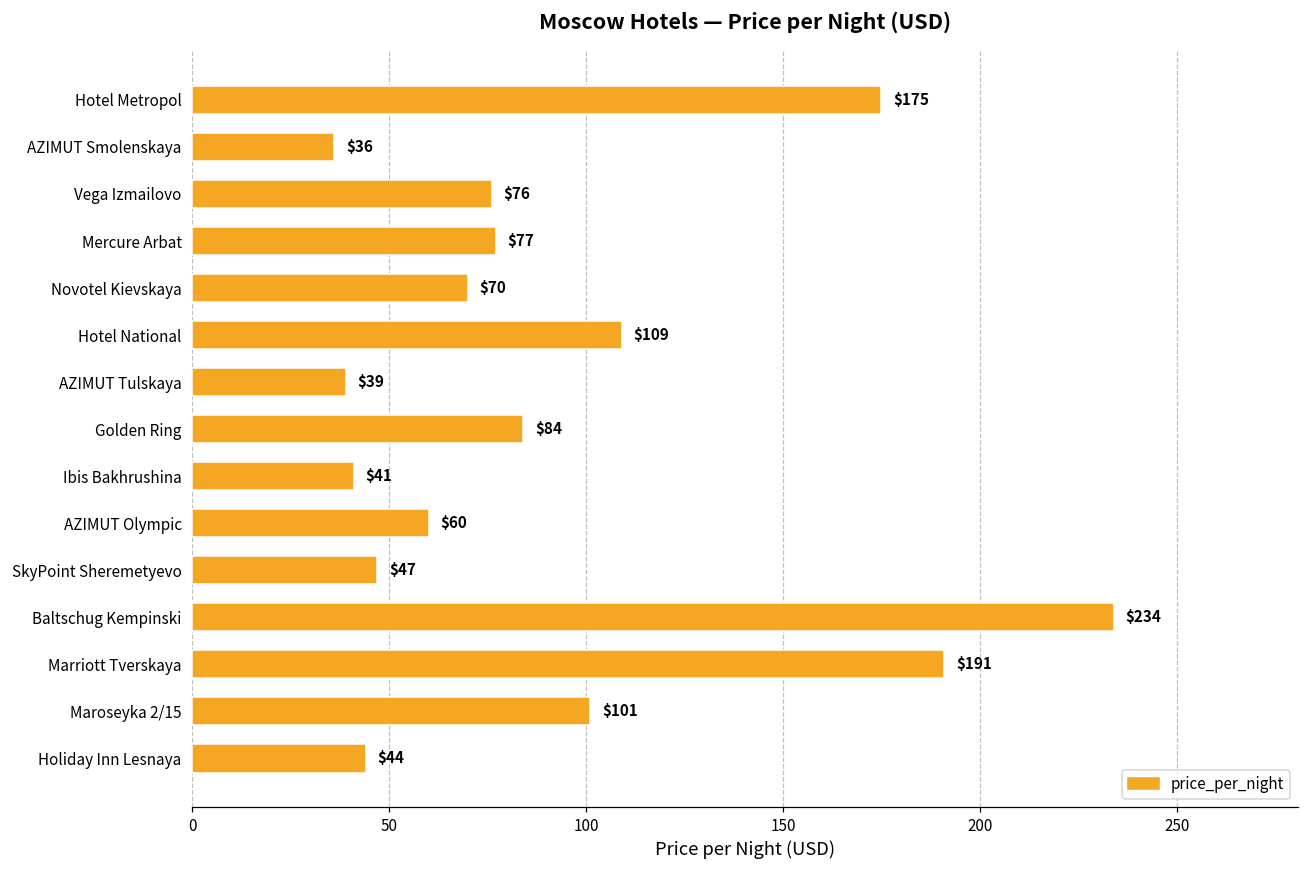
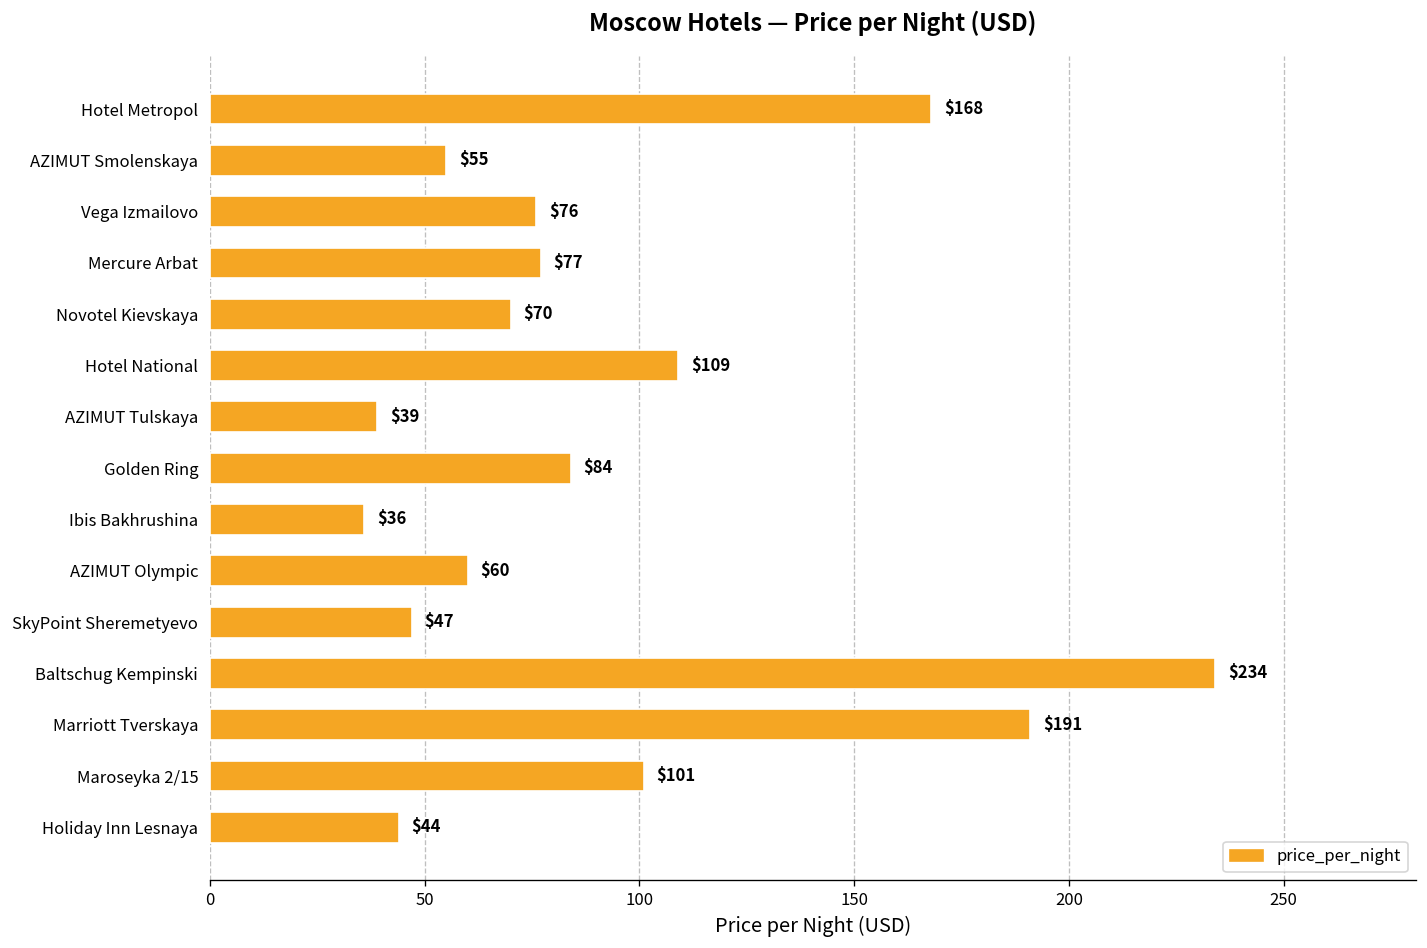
Hotel Metropol: $175 -> $168
AZIMUT Smolenskaya: $36 -> $55
Ibis Bakhrushina: $41 -> $36
